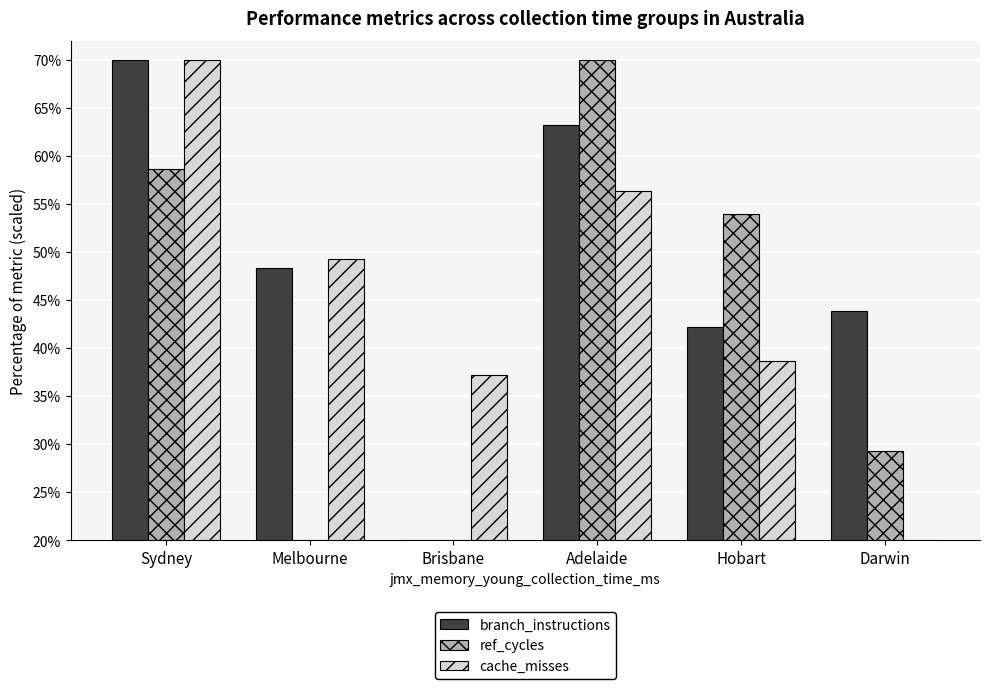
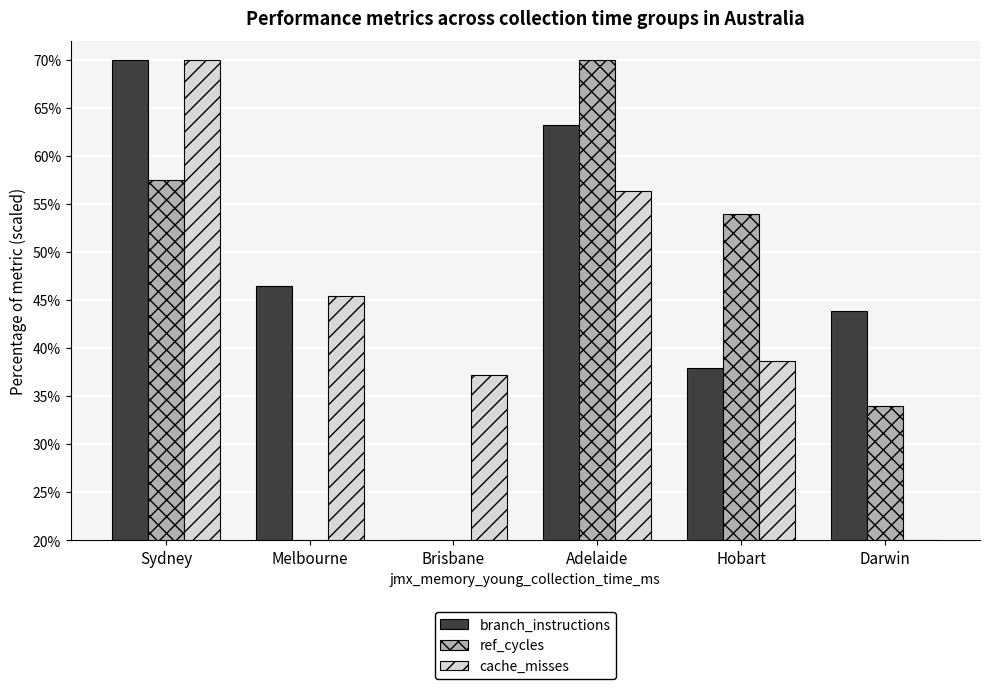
ref_cycles, Sydney: 59% -> 58%
branch_instructions, Melbourne: 48% -> 47%
cache_misses, Melbourne: 49% -> 45%
branch_instructions, Hobart: 42% -> 38%
ref_cycles, Darwin: 29% -> 34%
